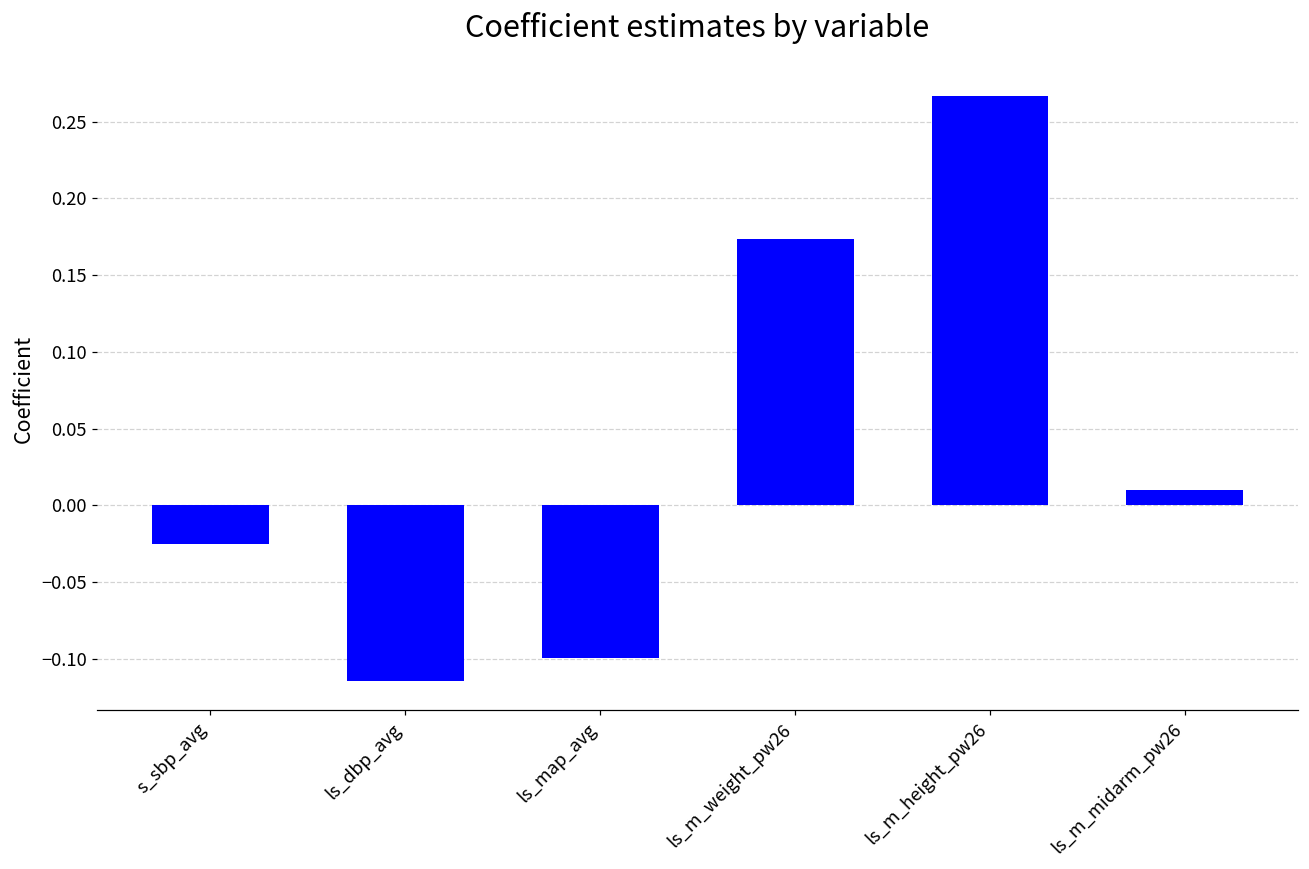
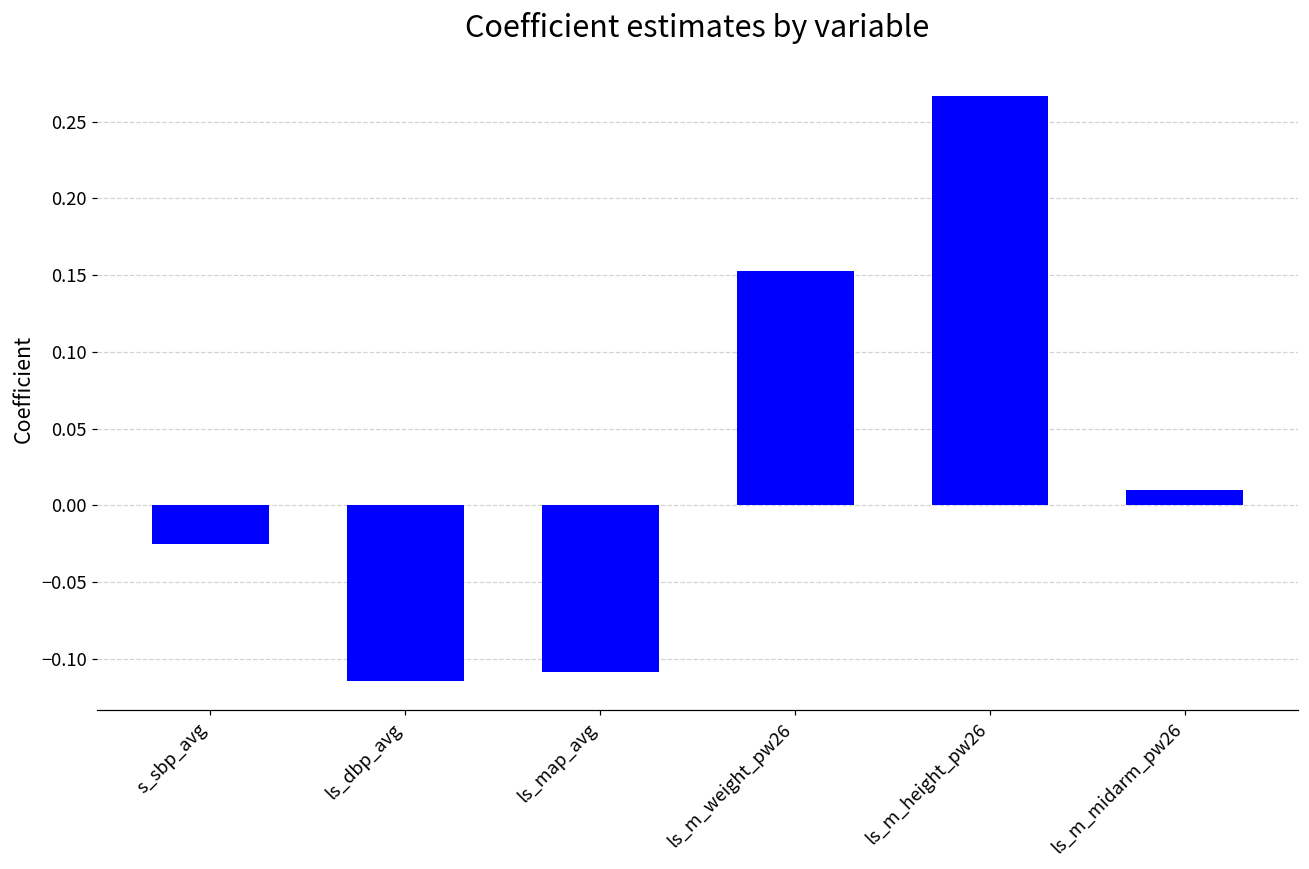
ls_map_avg: -0.099 -> -0.109
ls_m_weight_pw26: 0.174 -> 0.153
